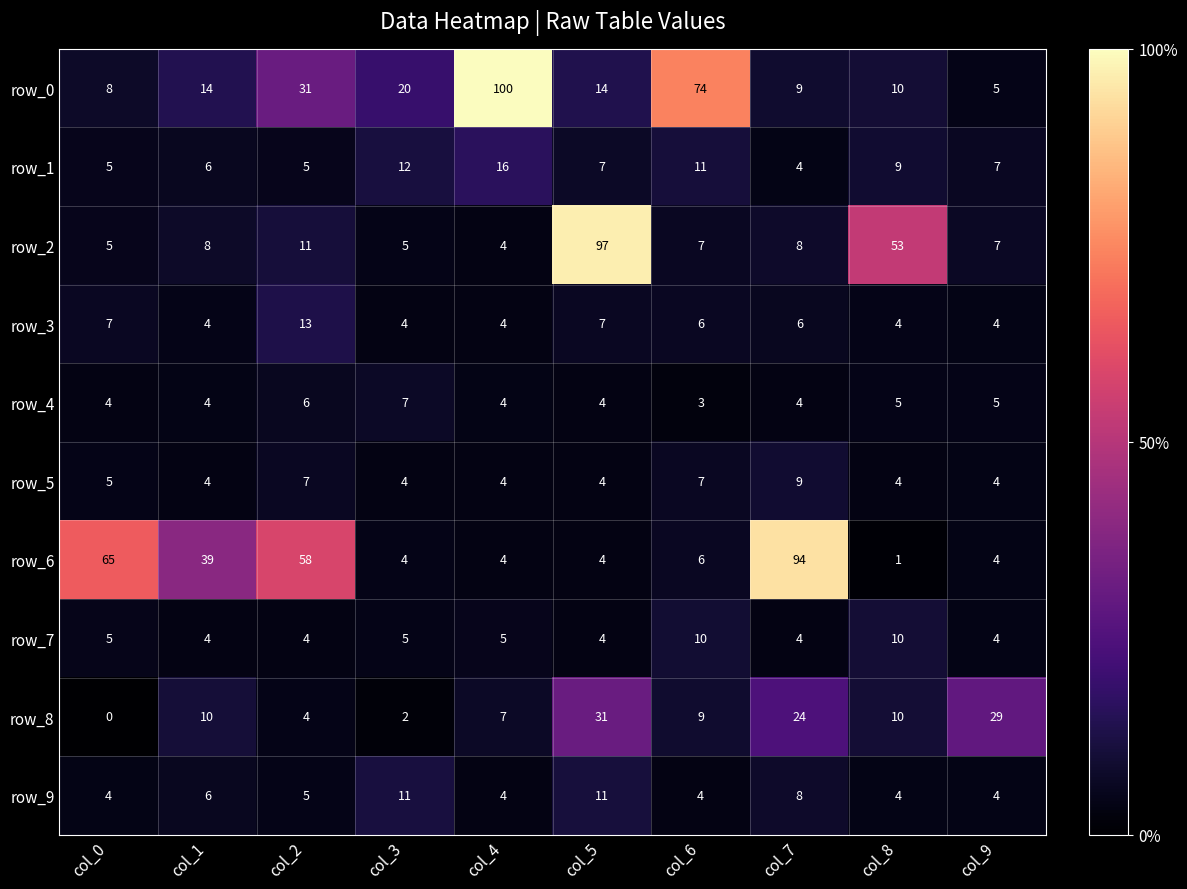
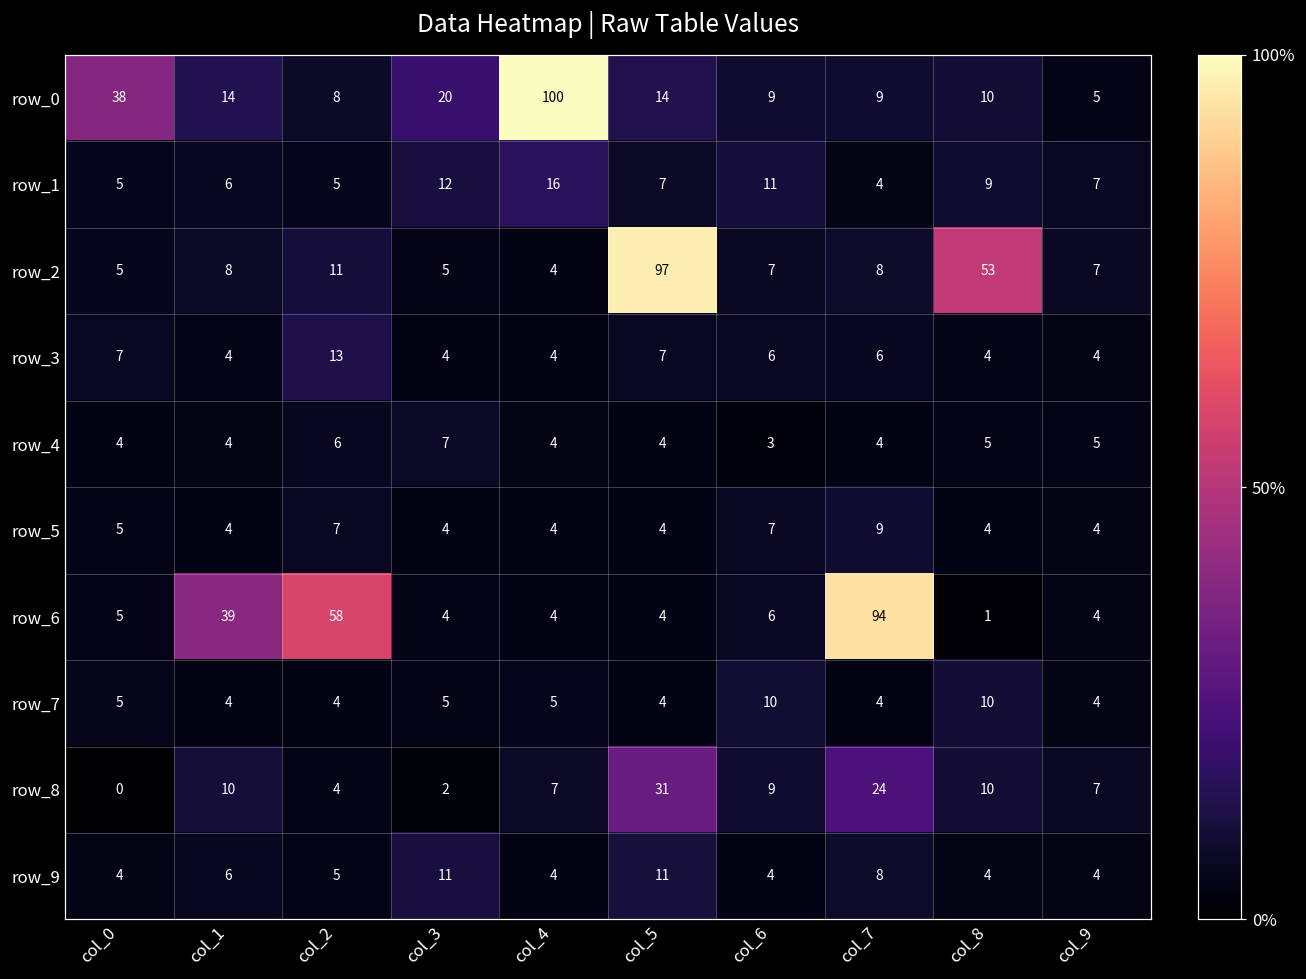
row_0, col_0: 8 -> 38
row_0, col_2: 31 -> 8
row_0, col_6: 74 -> 9
row_6, col_0: 65 -> 5
row_8, col_9: 29 -> 7
